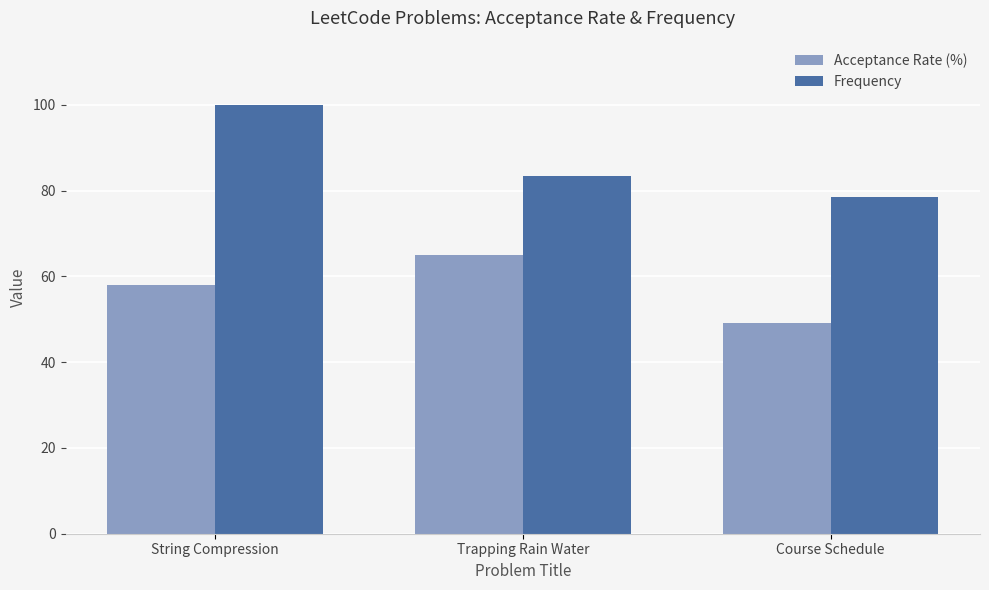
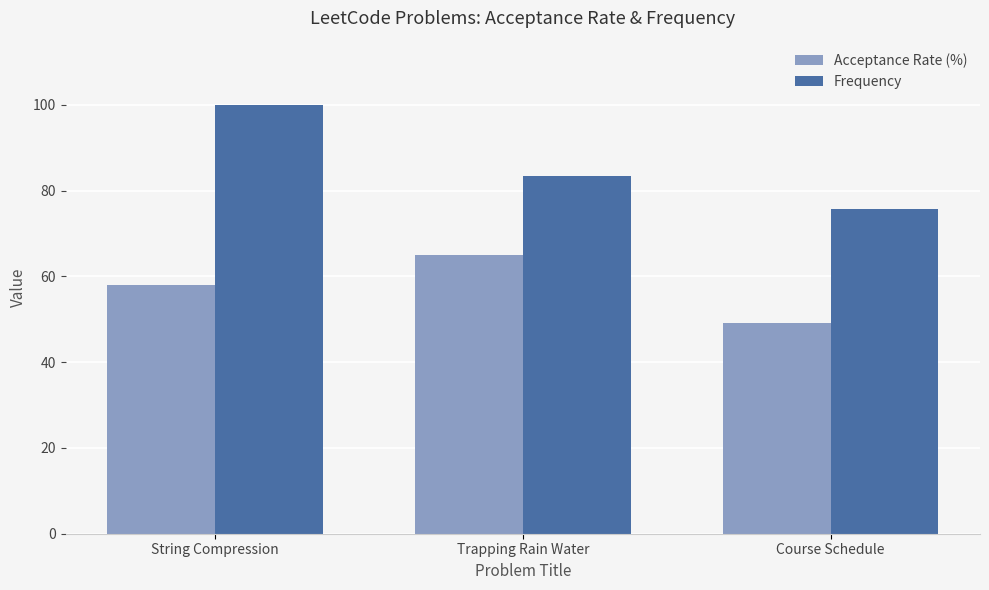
Frequency, Course Schedule: 79 -> 76
